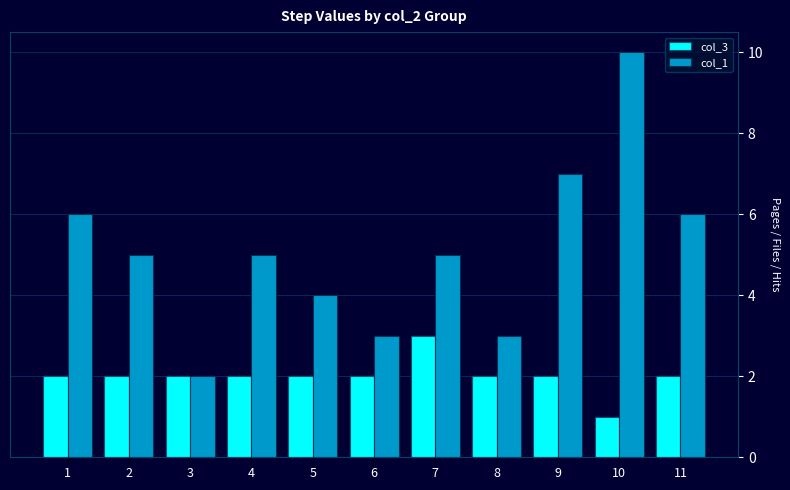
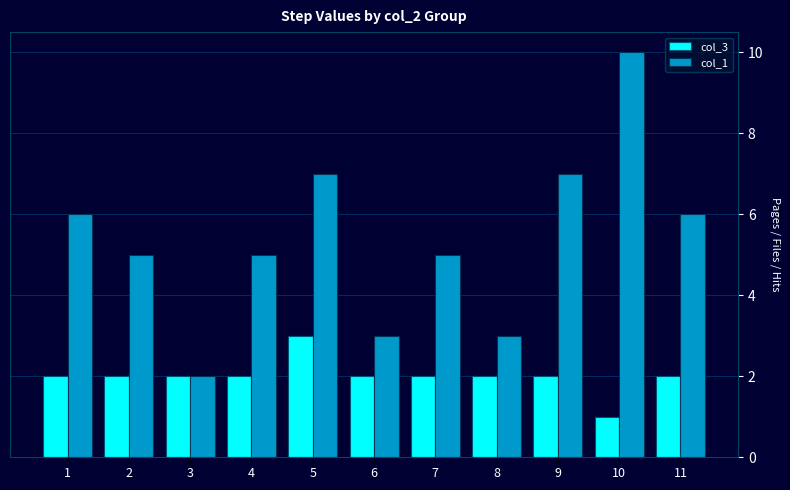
col_3, 5: 2 -> 3
col_1, 5: 4 -> 7
col_3, 7: 3 -> 2
